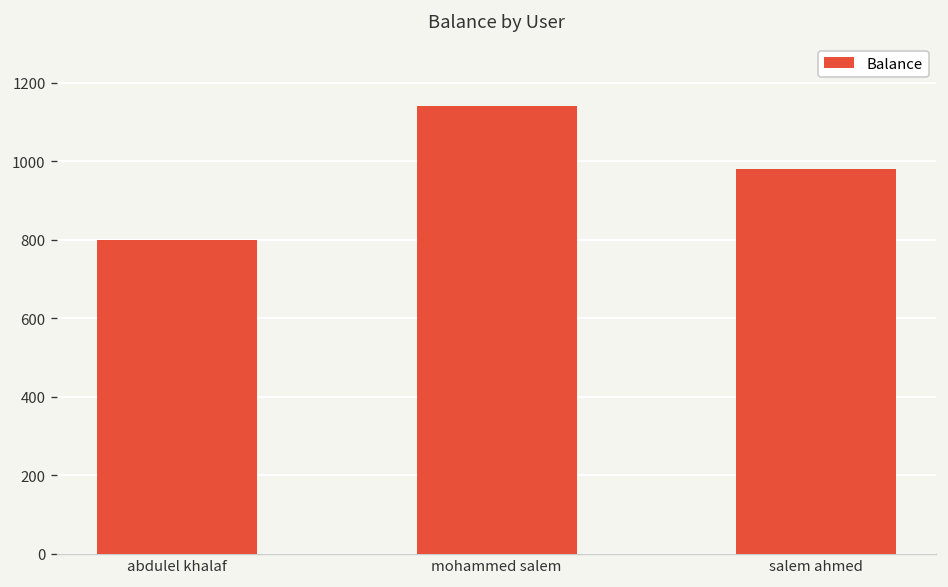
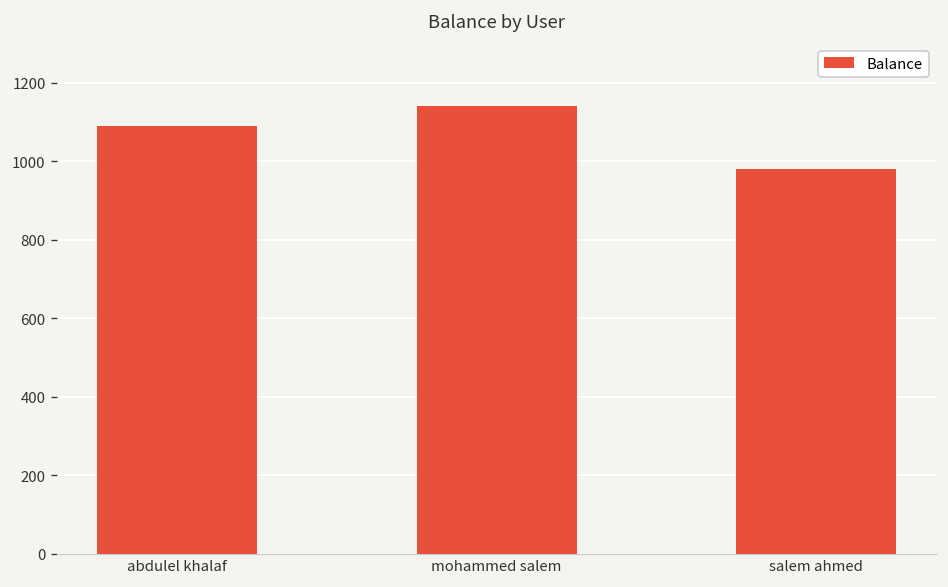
abdulel khalaf: 800 -> 1090
